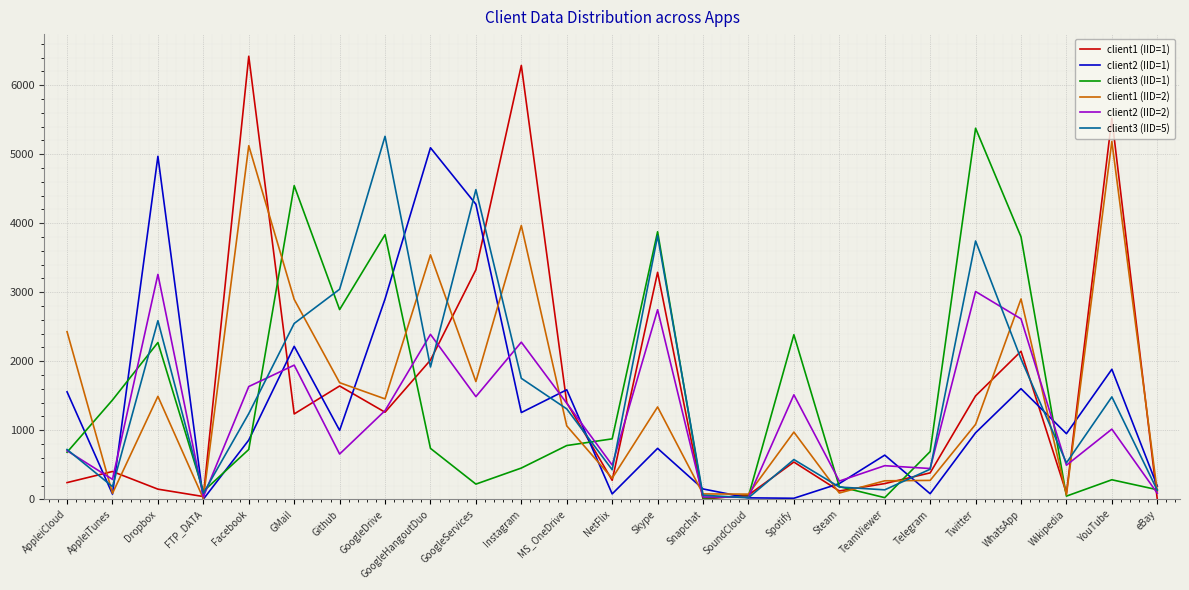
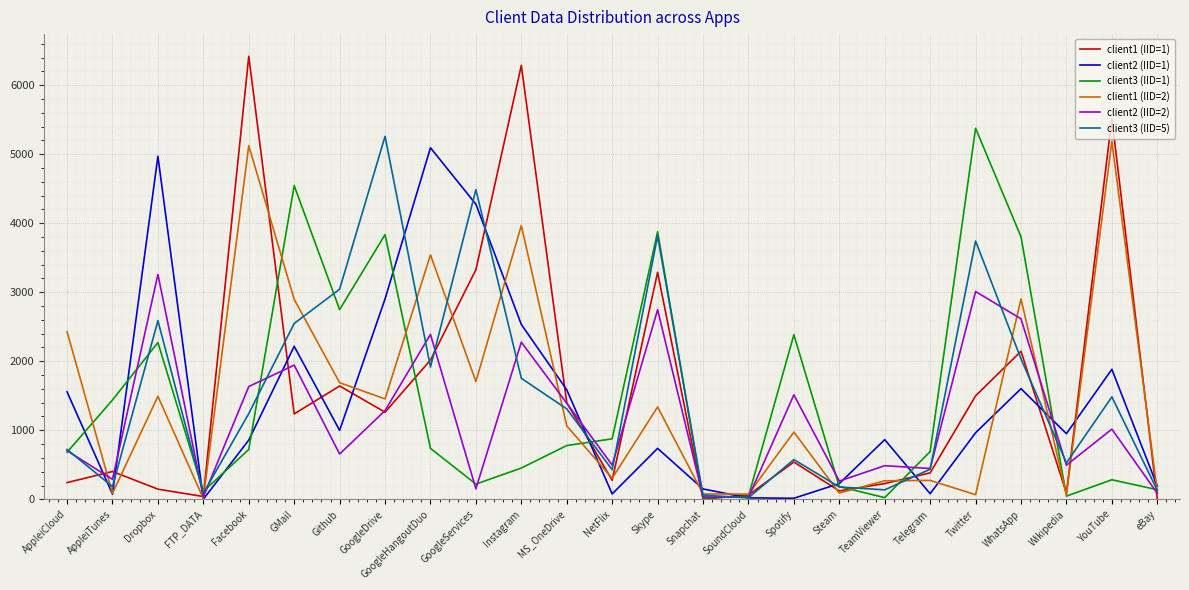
client2 (IID=2), GoogleServices: 1500 -> 200
client2 (IID=1), Instagram: 1300 -> 2500
client2 (IID=1), TeamViewer: 600 -> 900
client1 (IID=2), Twitter: 1100 -> 100
